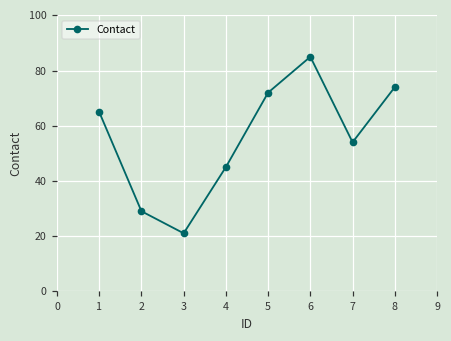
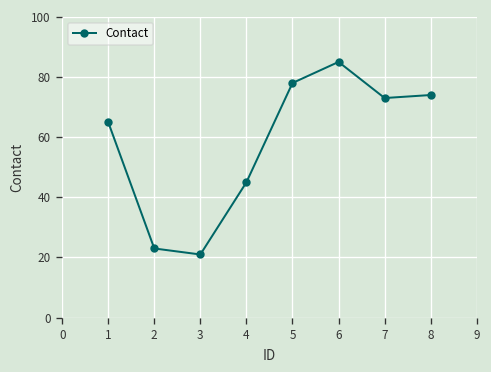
2: 29 -> 23
5: 72 -> 78
7: 54 -> 73
